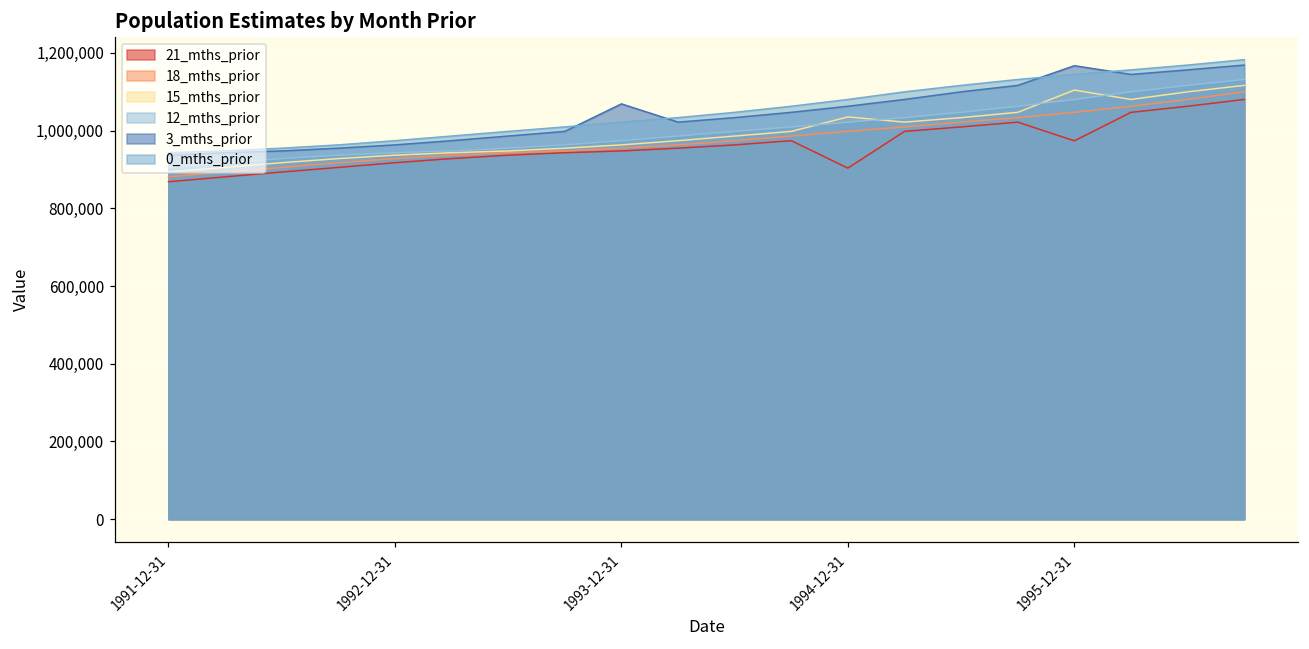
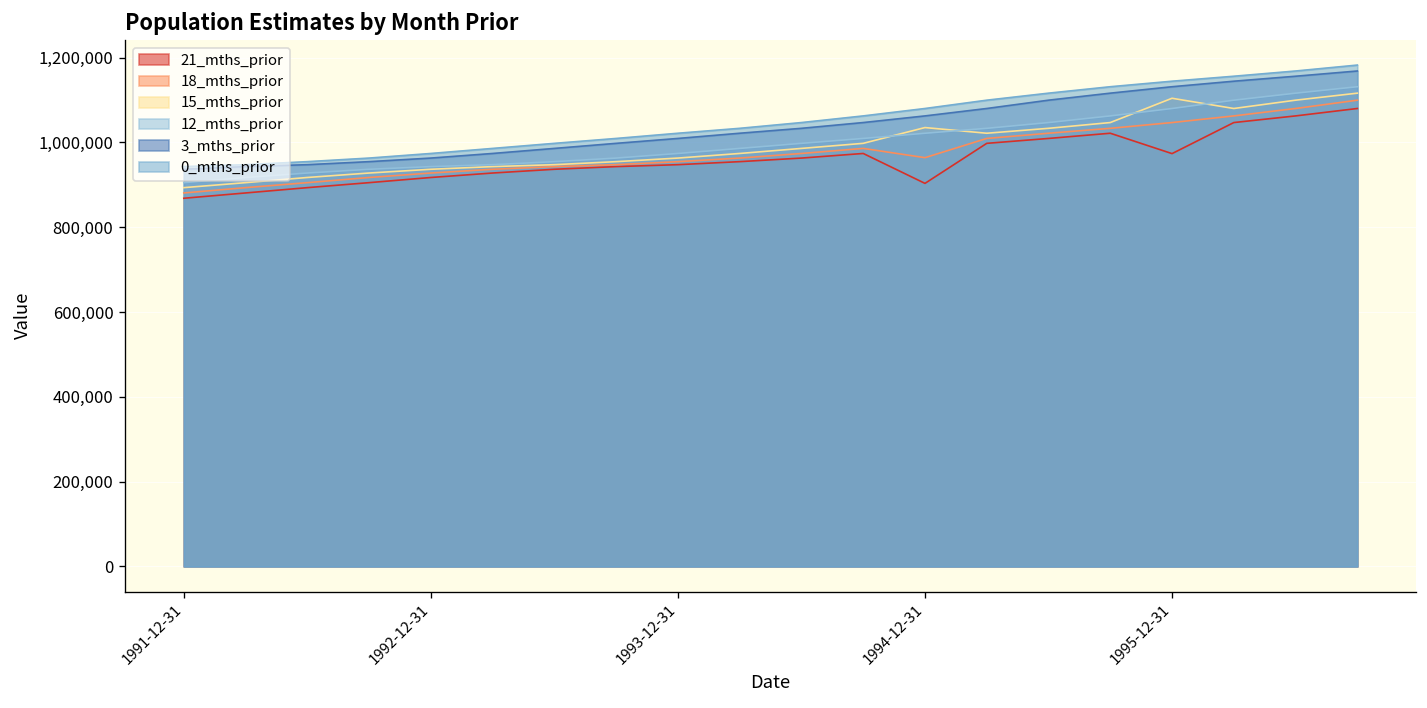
3_mths_prior, 1993-12-31: 1,070,000 -> 1,010,000
18_mths_prior, 1994-12-31: 1,000,000 -> 960,000
3_mths_prior, 1995-12-31: 1,170,000 -> 1,130,000
